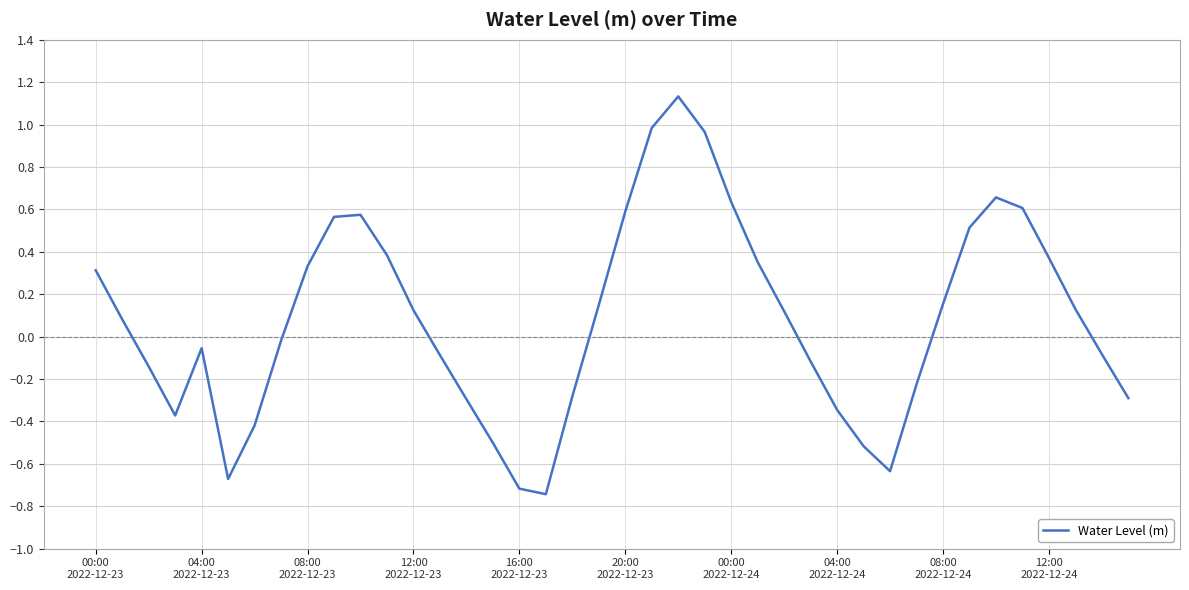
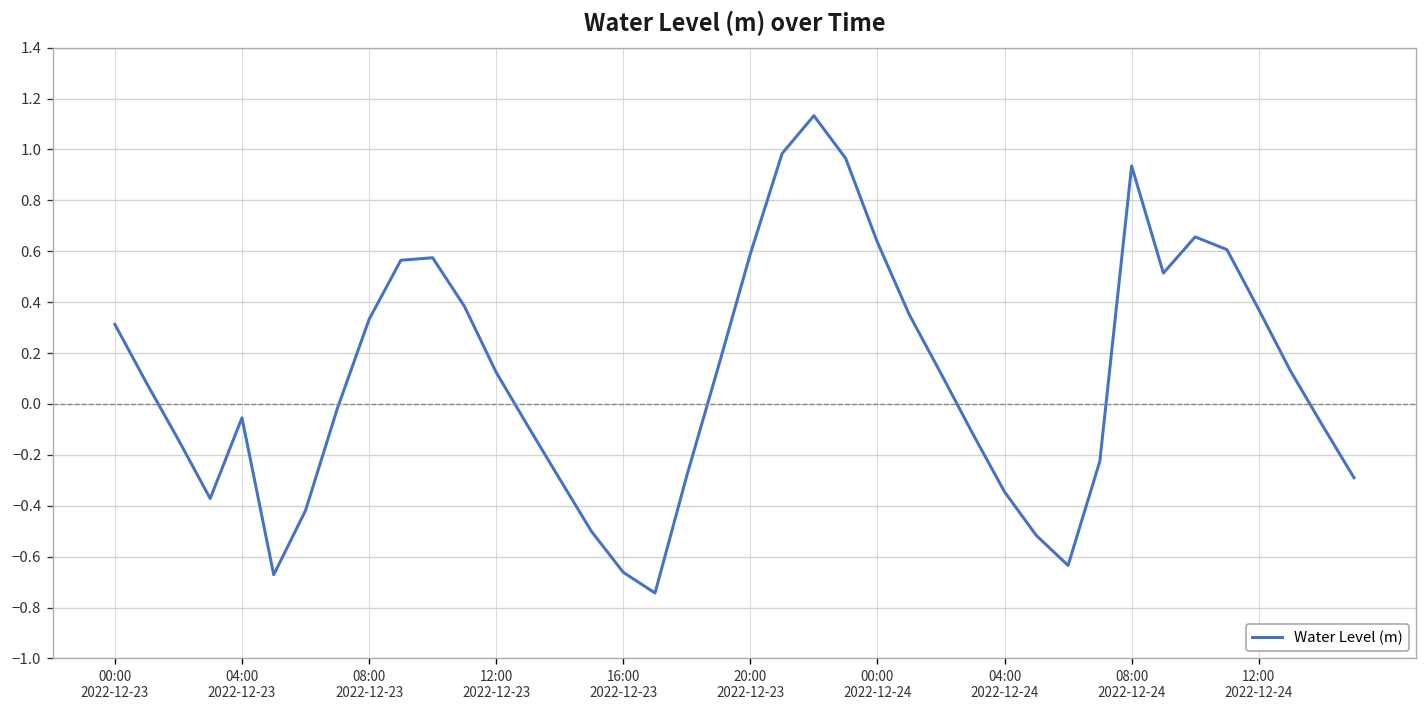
16:00 2022-12-23: -0.72 -> -0.66
08:00 2022-12-24: 0.15 -> 0.94
